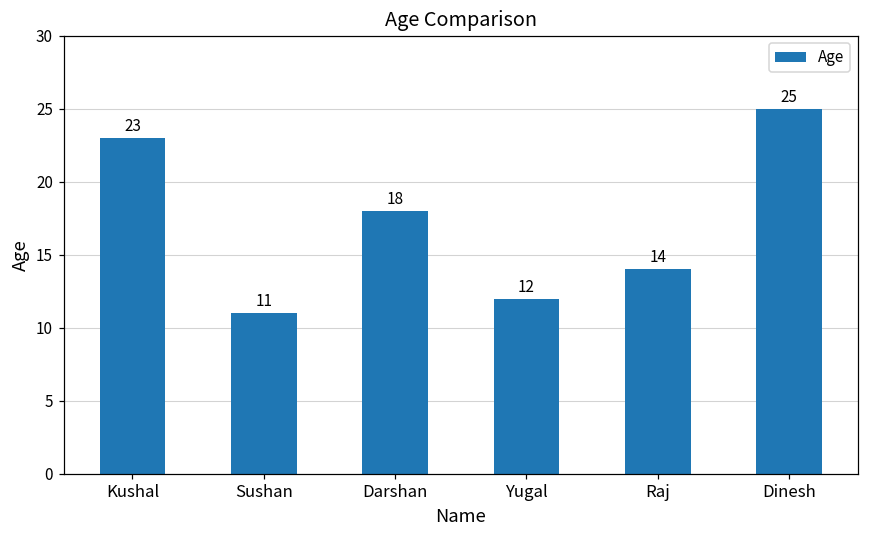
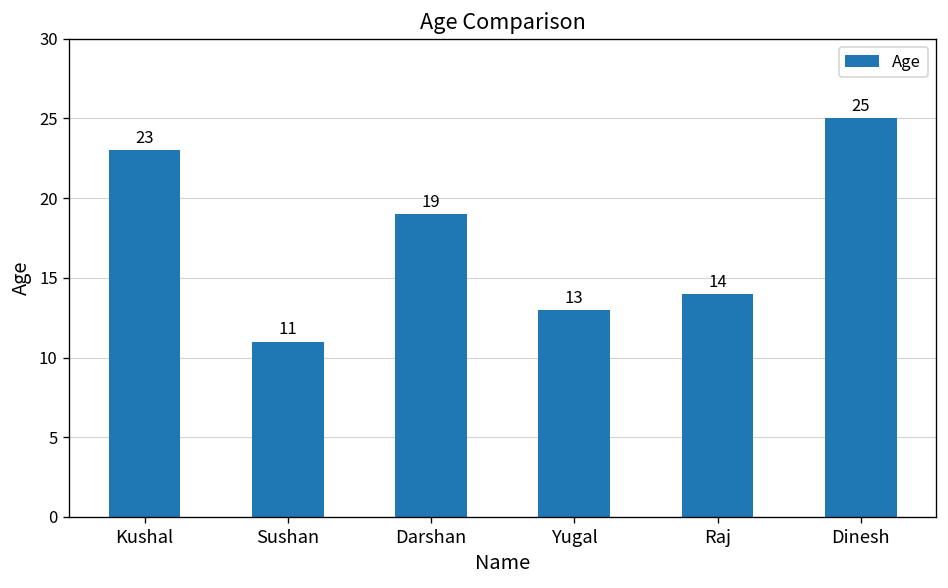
Darshan: 18 -> 19
Yugal: 12 -> 13
